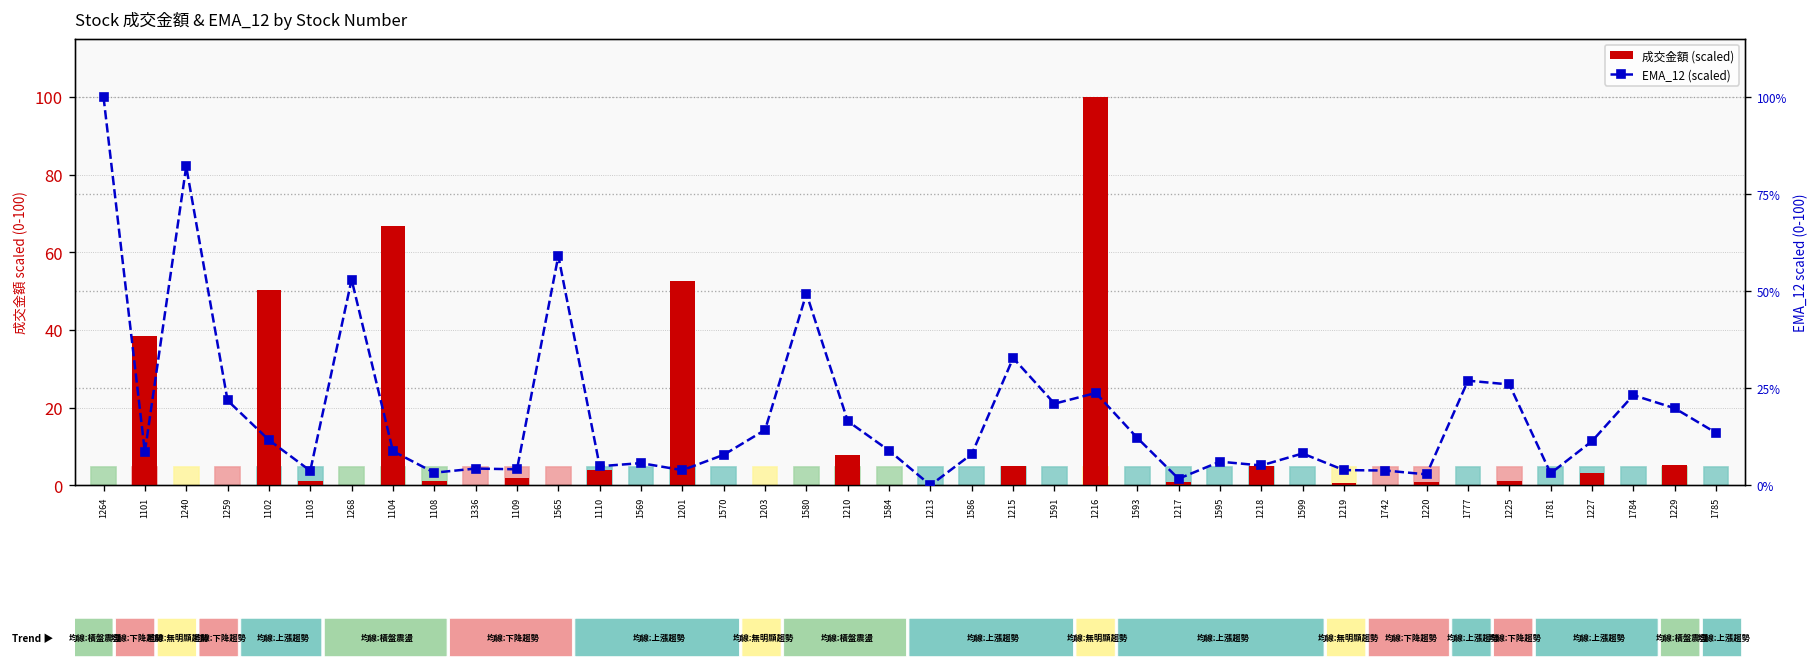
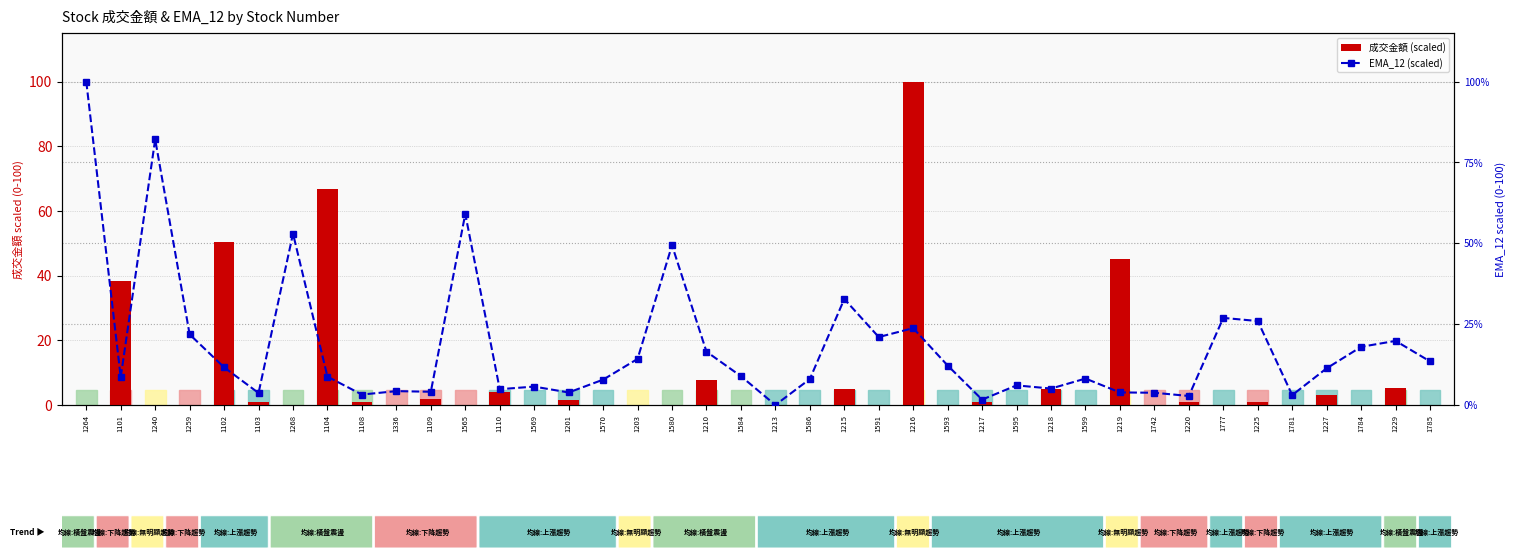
成交金額 (scaled), 1201: 53 -> 1
成交金額 (scaled), 1219: 1 -> 45
EMA_12 (scaled), 1784: 23% -> 18%
